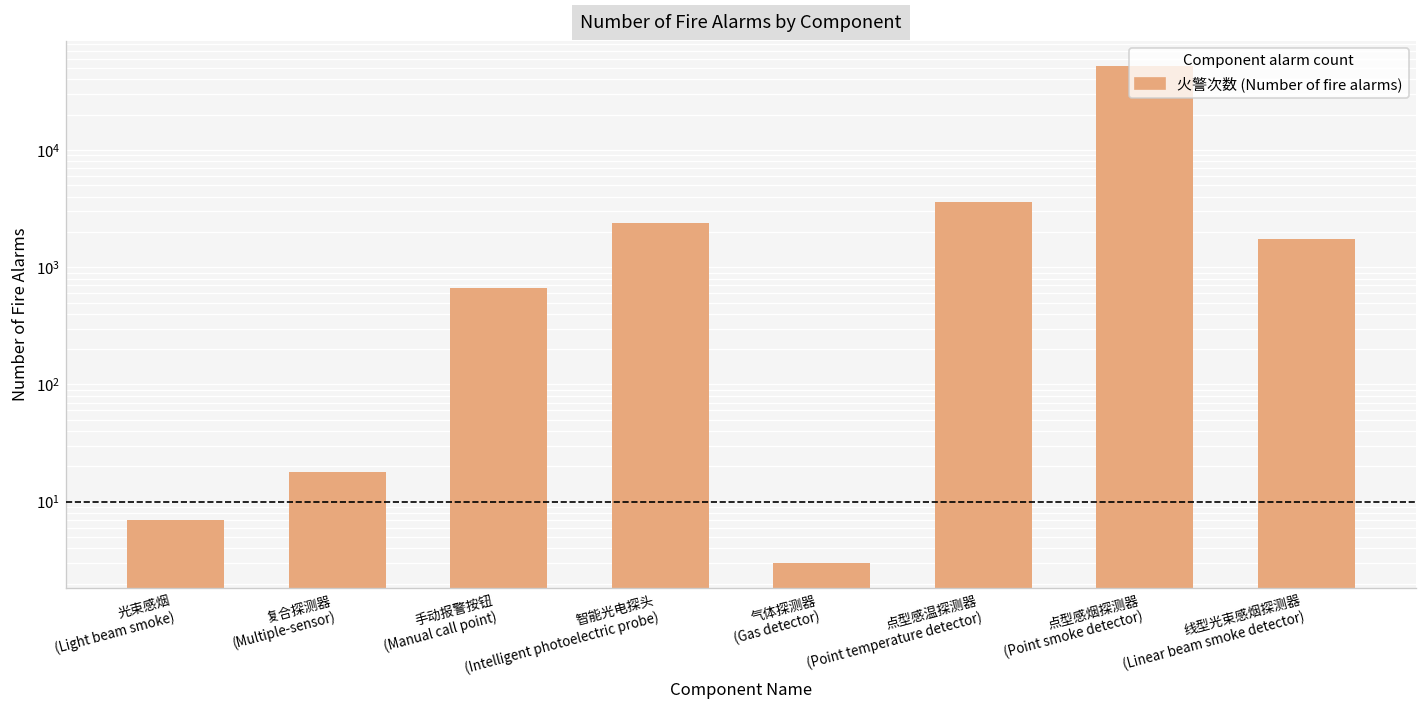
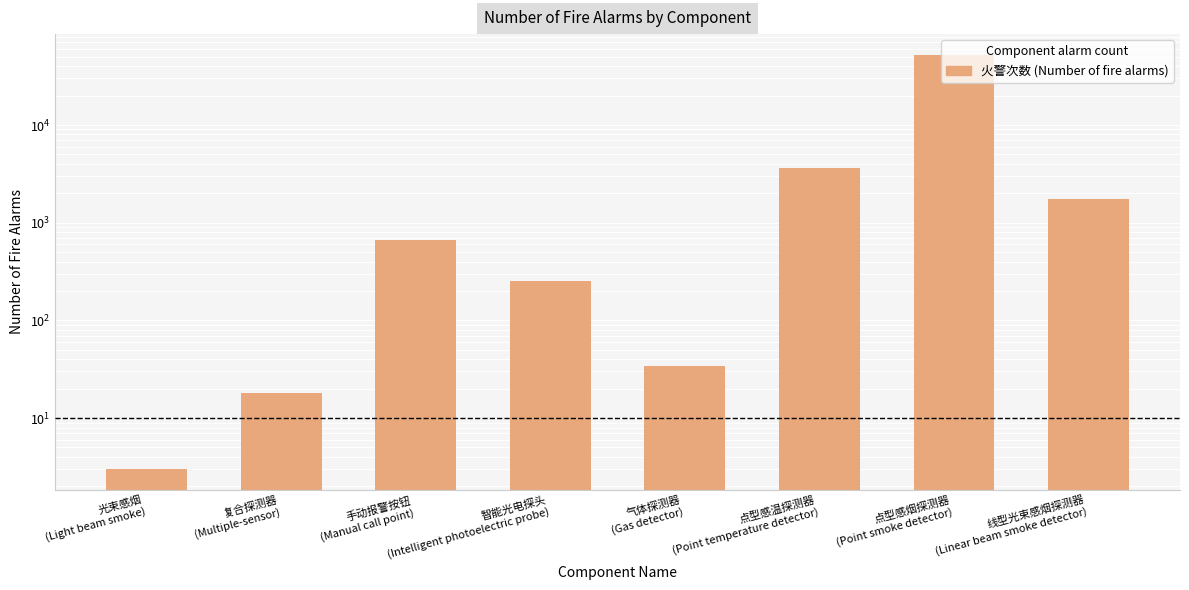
光束感烟 (Light beam smoke): 7 -> 3
智能光电探头 (Intelligent photoelectric probe): 2400 -> 250
气体探测器 (Gas detector): 3 -> 34
